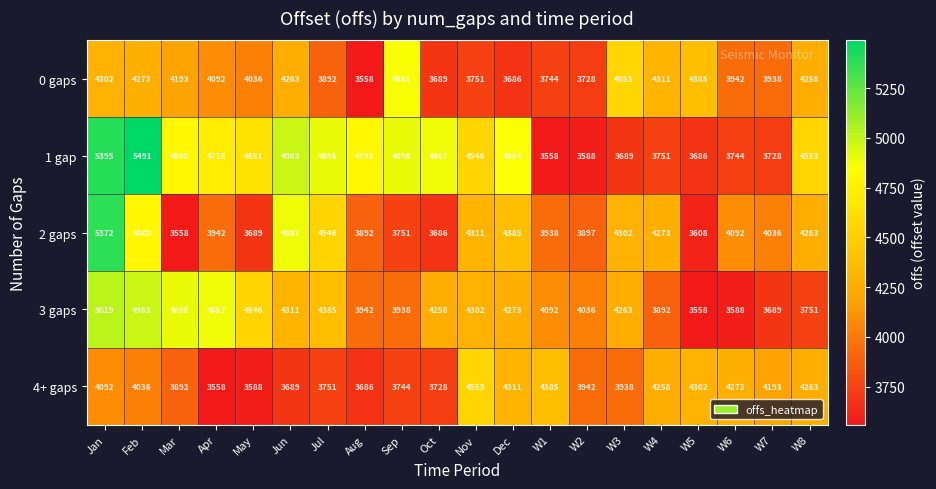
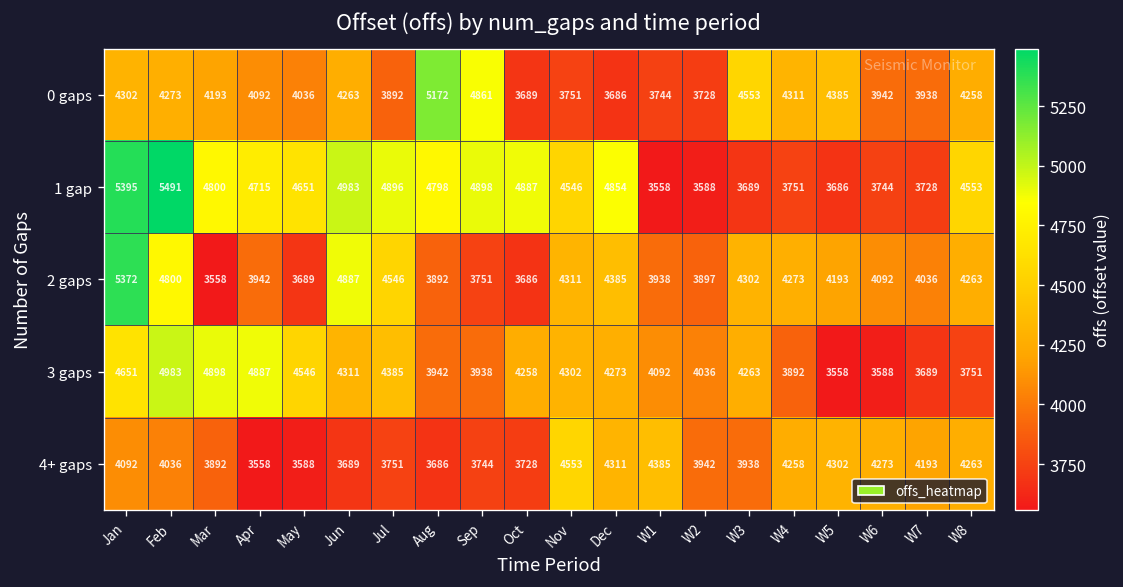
0 gaps, Aug: 3558 -> 5172
2 gaps, W5: 3608 -> 4193
3 gaps, Jan: 5019 -> 4651
